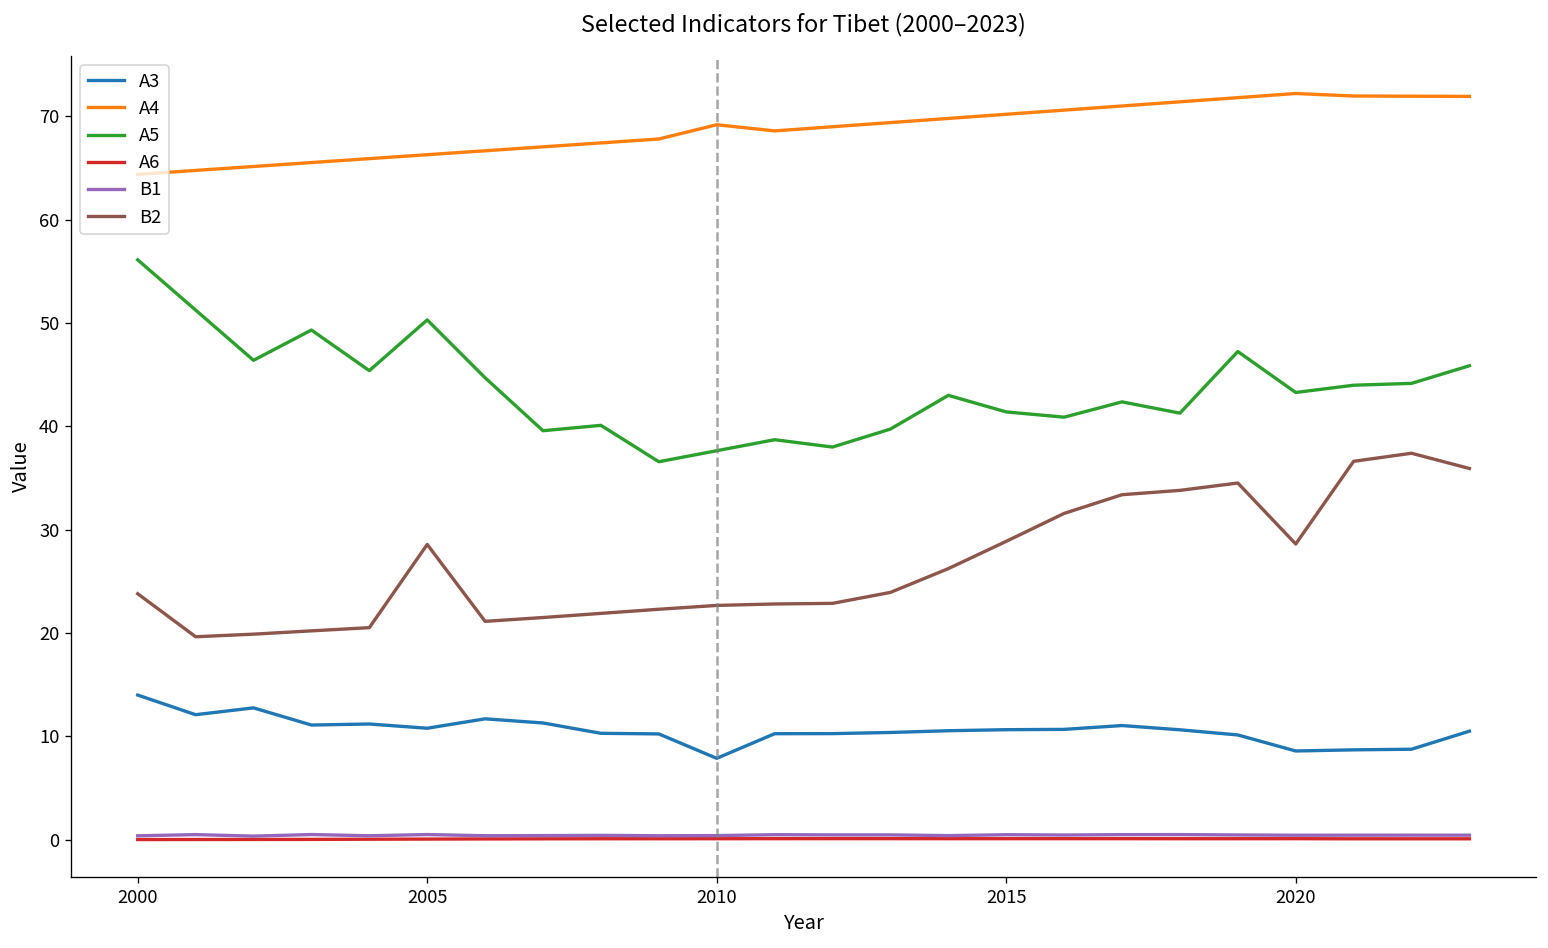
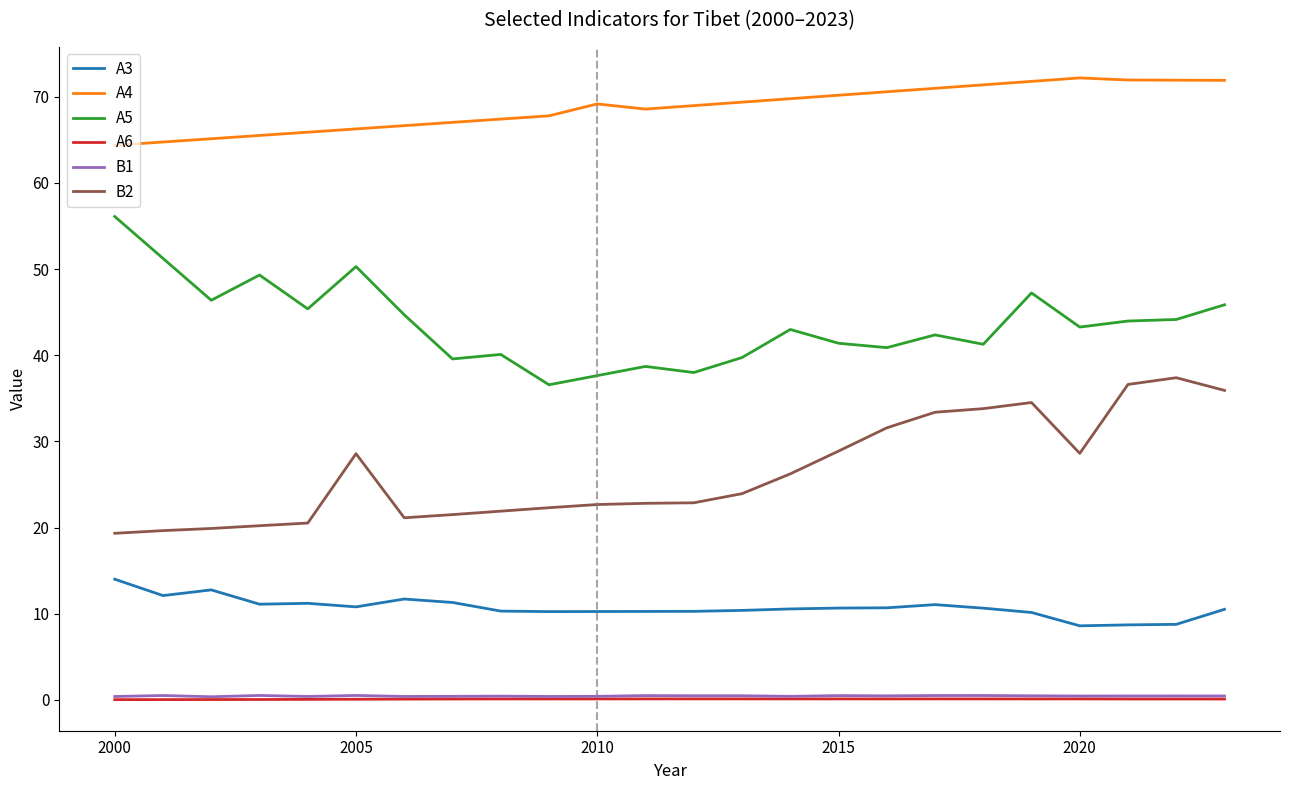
B2, 2000: 24 -> 19
A3, 2010: 8 -> 10
